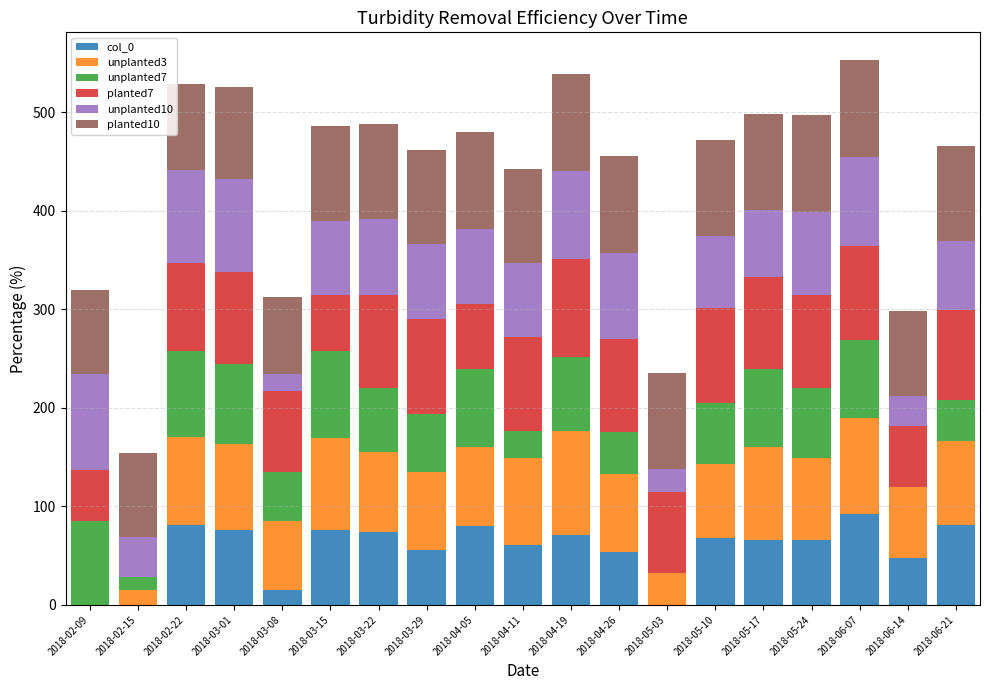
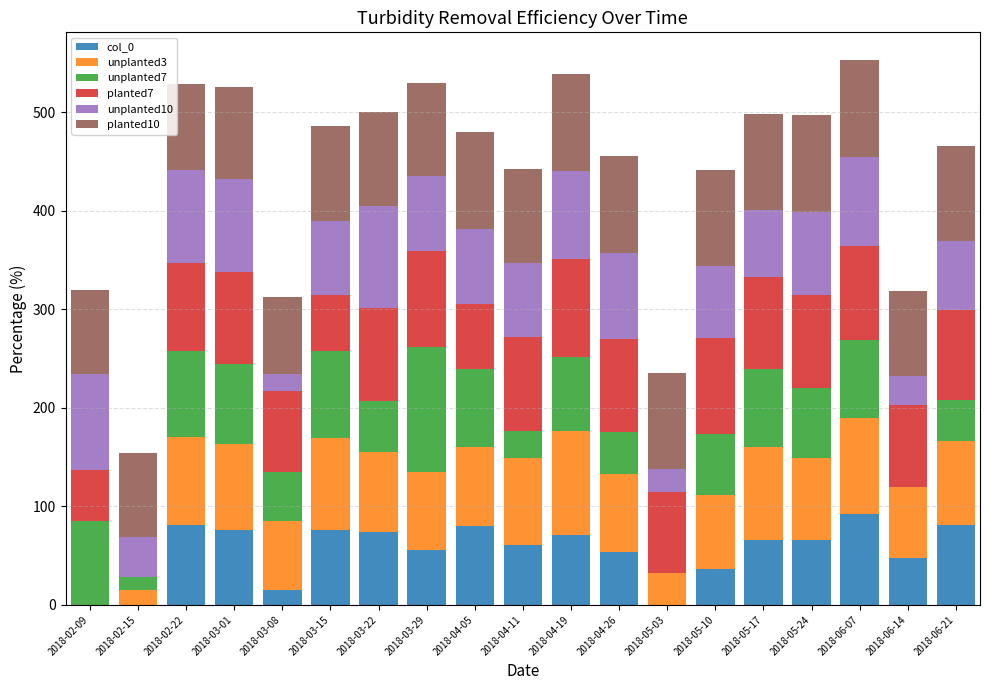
unplanted7, 2018-03-22: 70 -> 50
unplanted10, 2018-03-22: 80 -> 100
unplanted7, 2018-03-29: 60 -> 130
col_0, 2018-05-10: 70 -> 40
planted7, 2018-06-14: 60 -> 80
